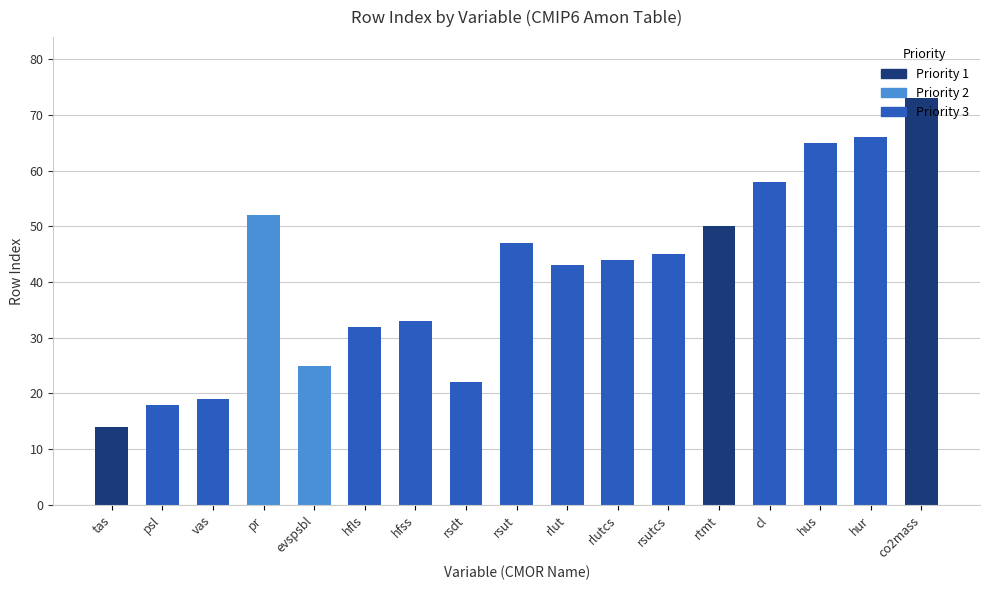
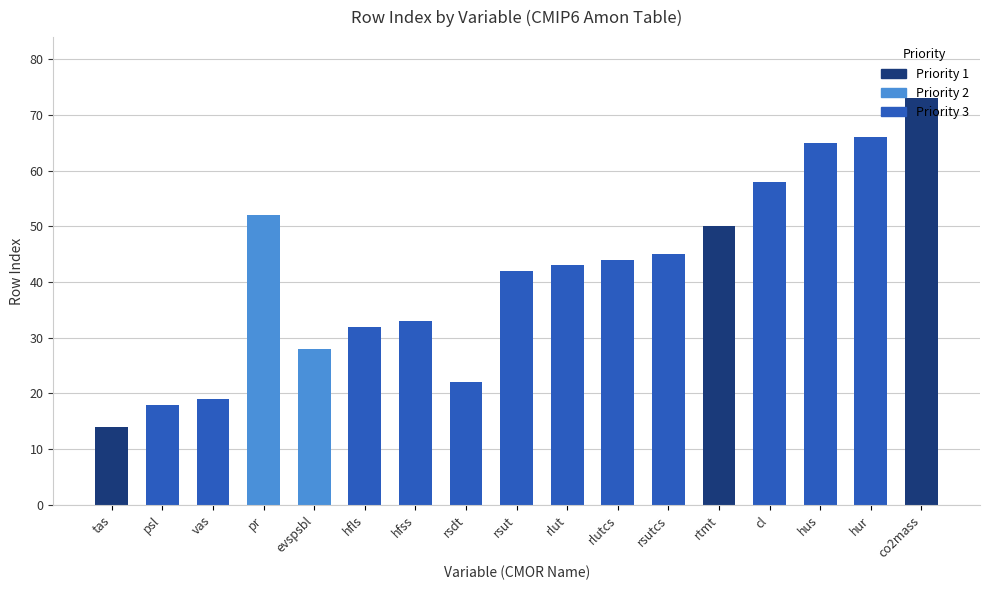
evspsbl: 25 -> 28
rsut: 47 -> 42
